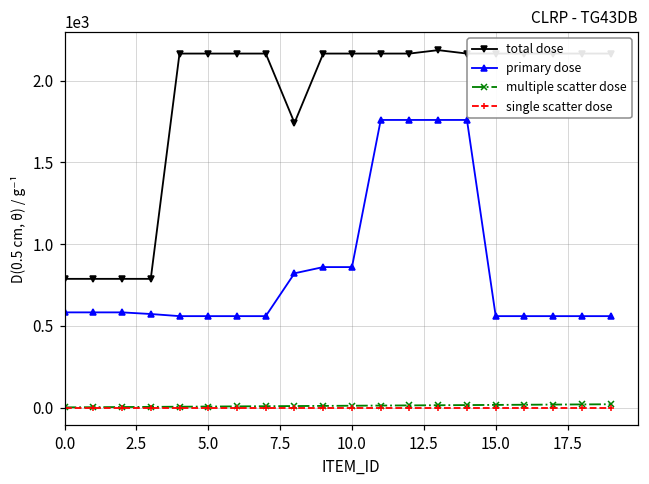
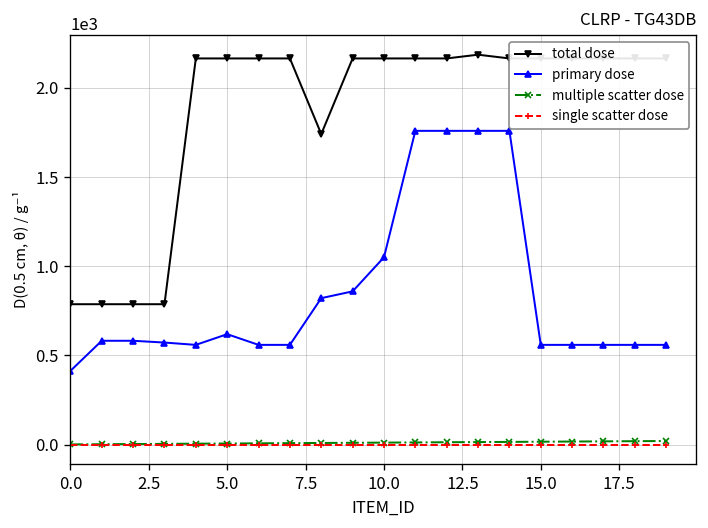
primary dose, 0.0: 580 -> 410
primary dose, 5.0: 560 -> 620
primary dose, 10.0: 860 -> 1050
